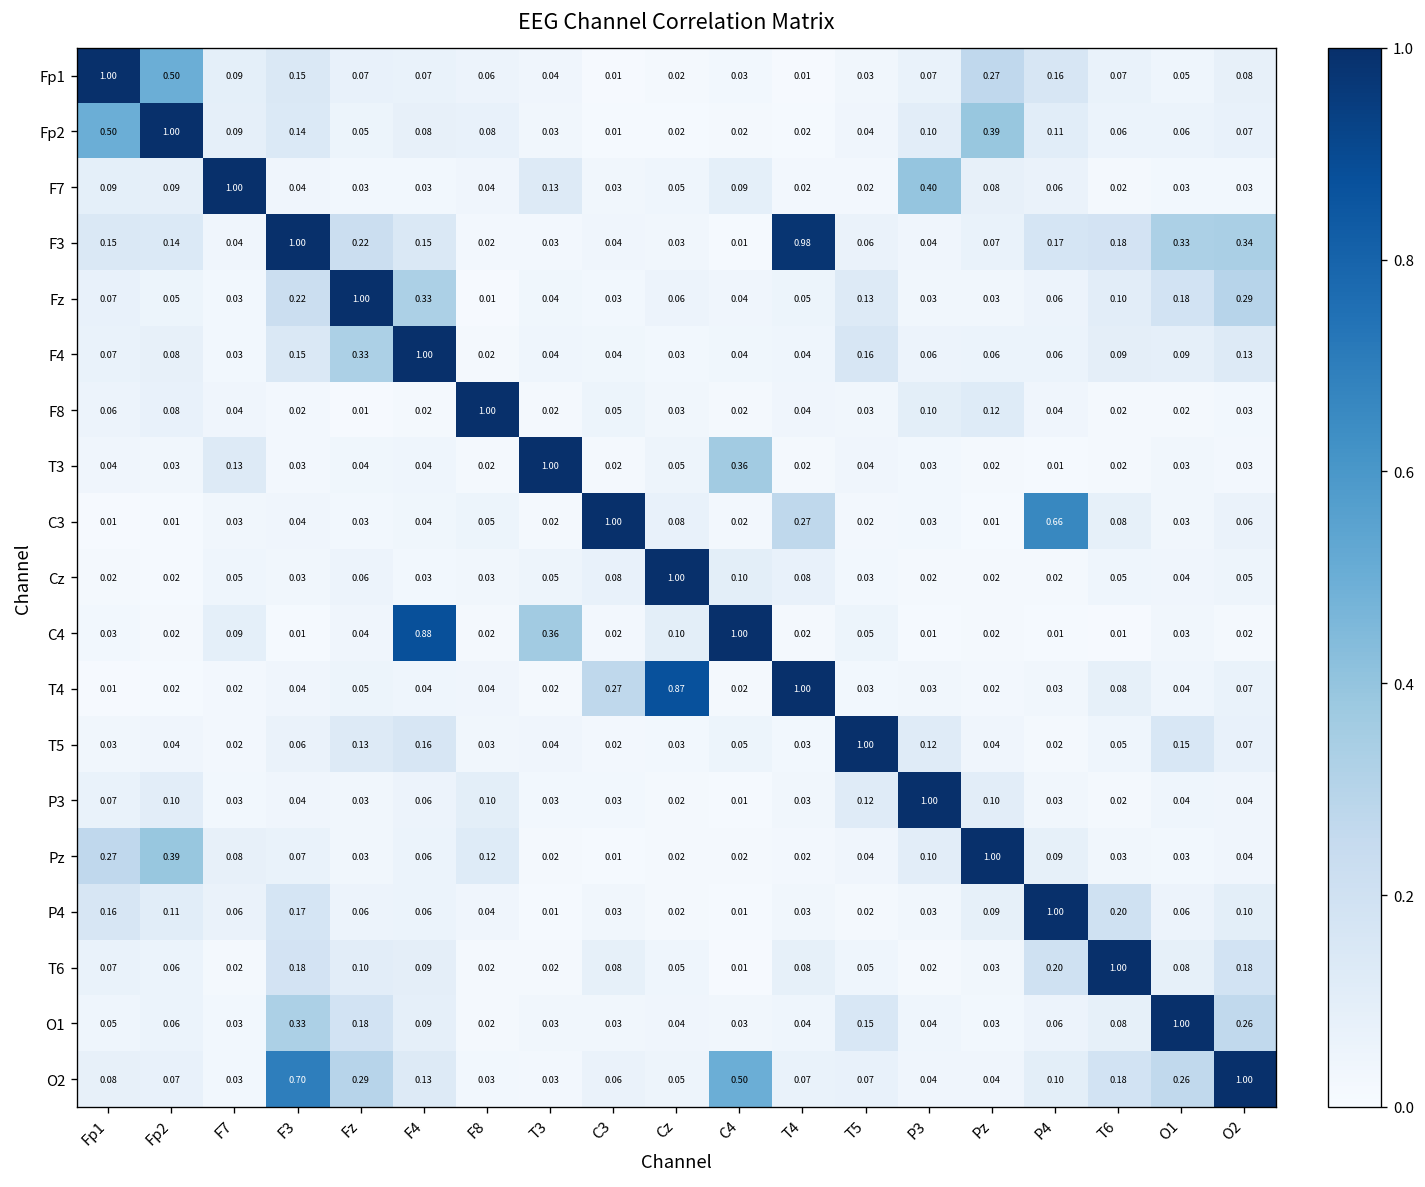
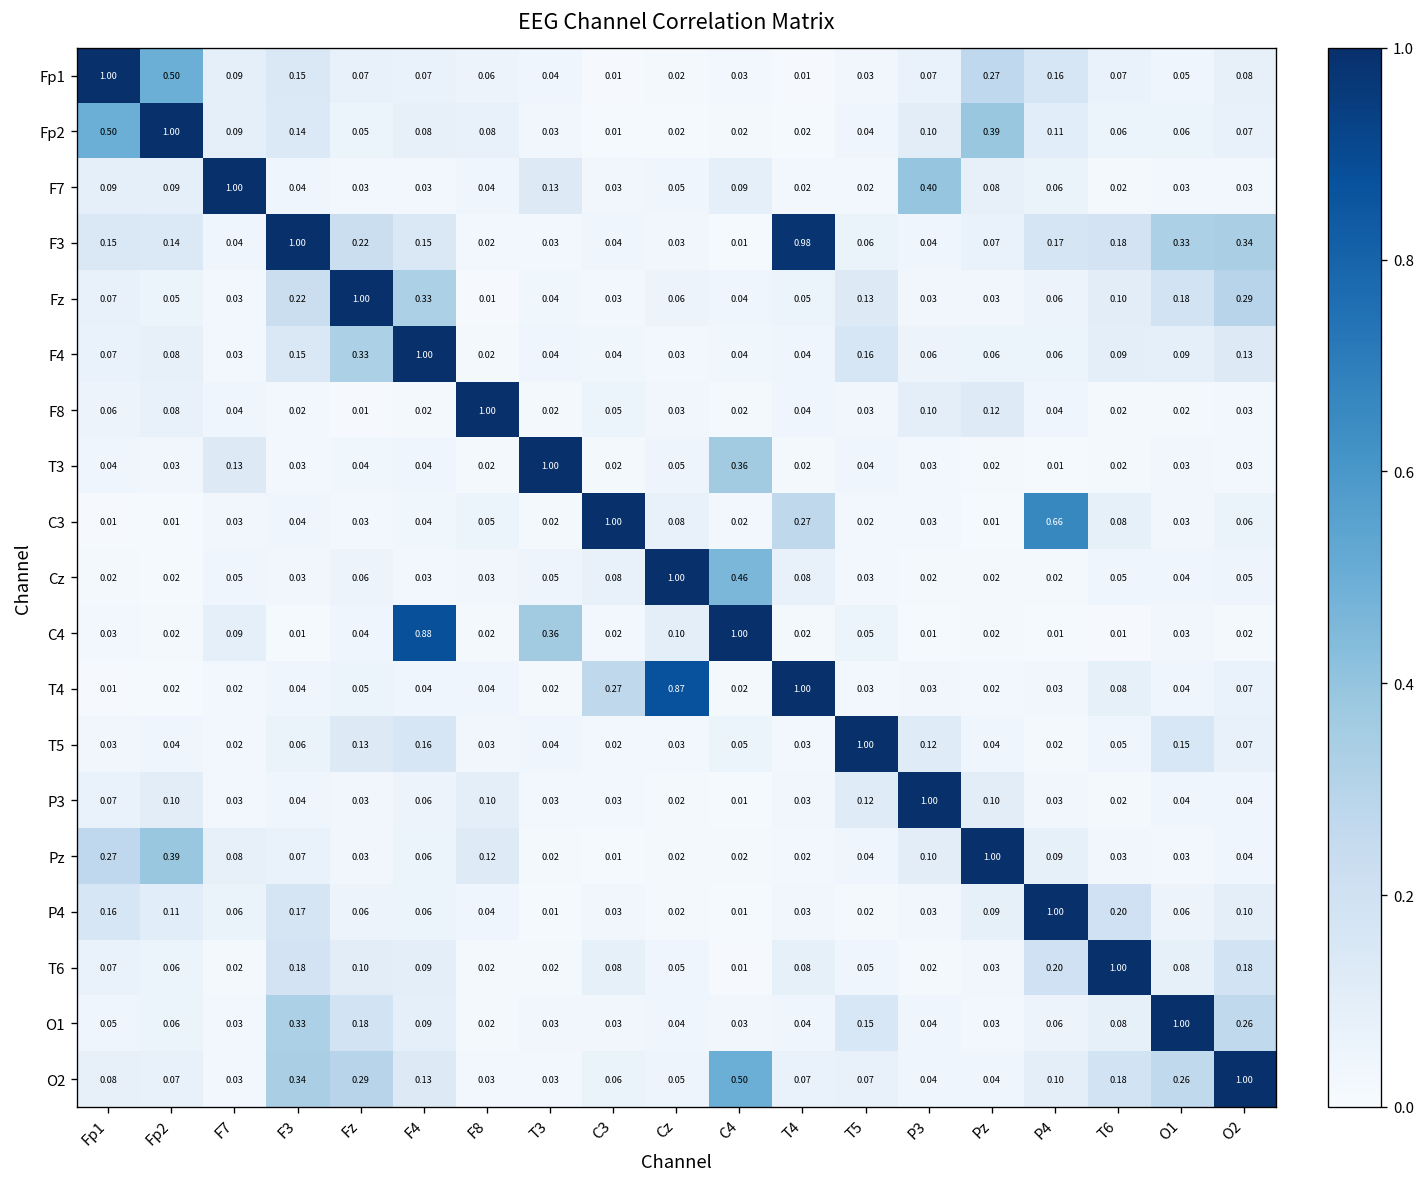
Cz, C4: 0.10 -> 0.46
O2, F3: 0.70 -> 0.34
